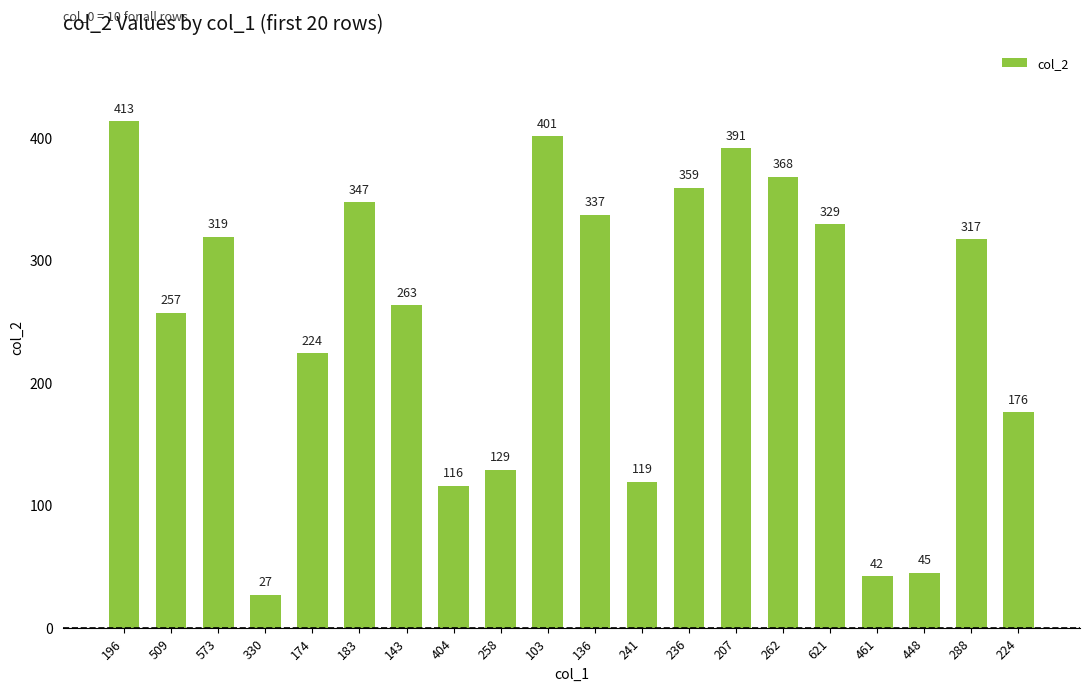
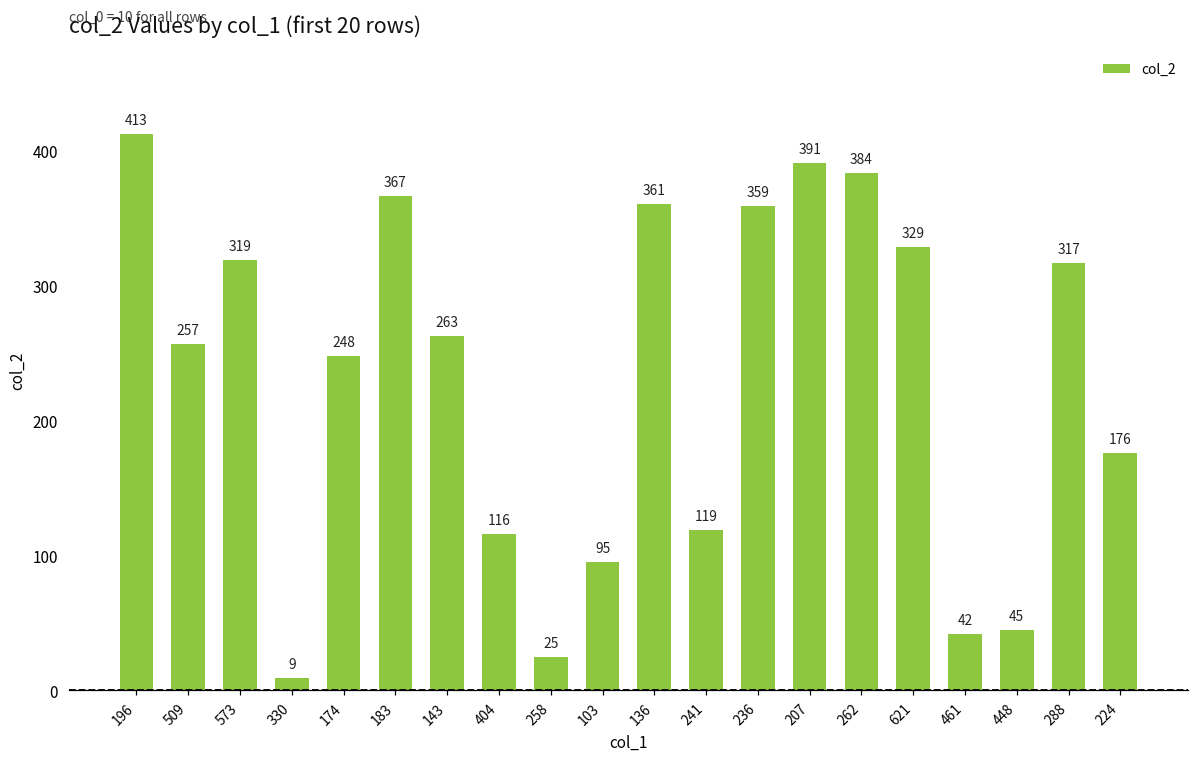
330: 27 -> 9
174: 224 -> 248
183: 347 -> 367
258: 129 -> 25
103: 401 -> 95
136: 337 -> 361
262: 368 -> 384
